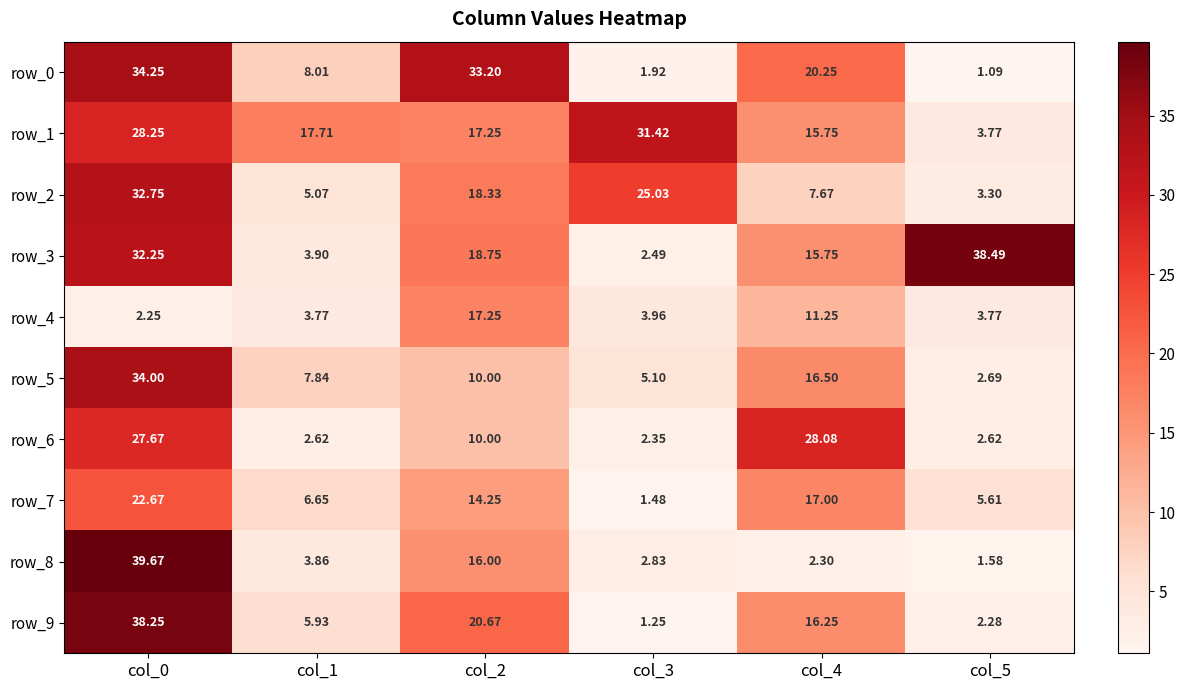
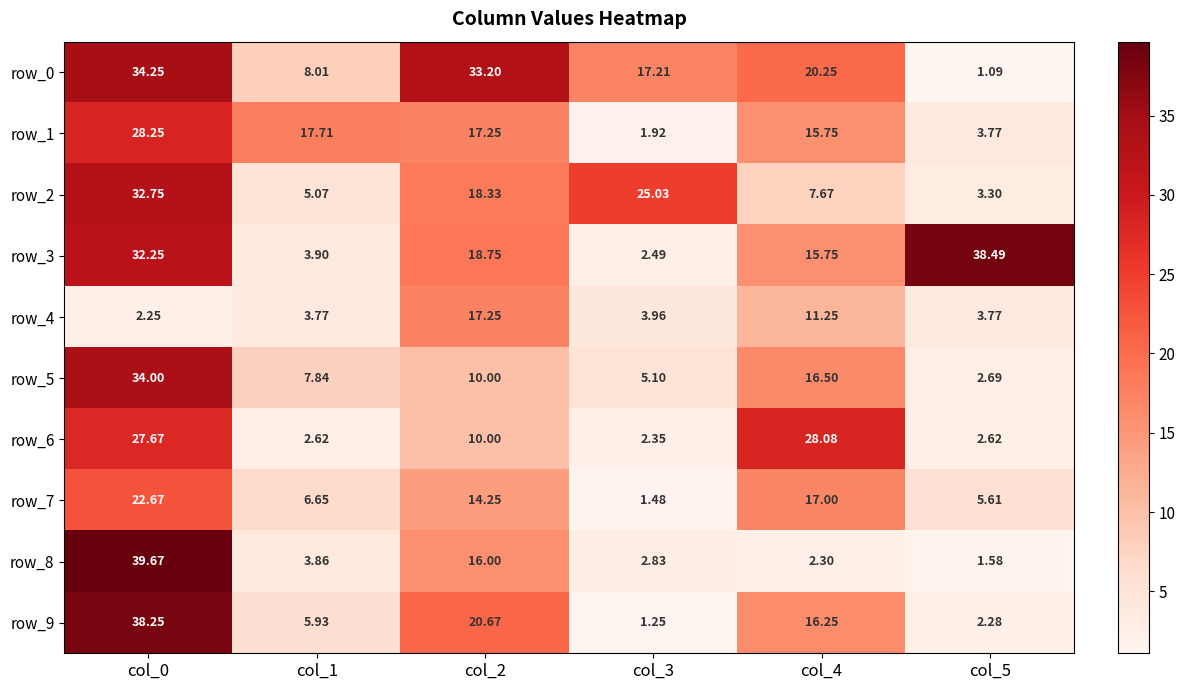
row_0, col_3: 1.92 -> 17.21
row_1, col_3: 31.42 -> 1.92
